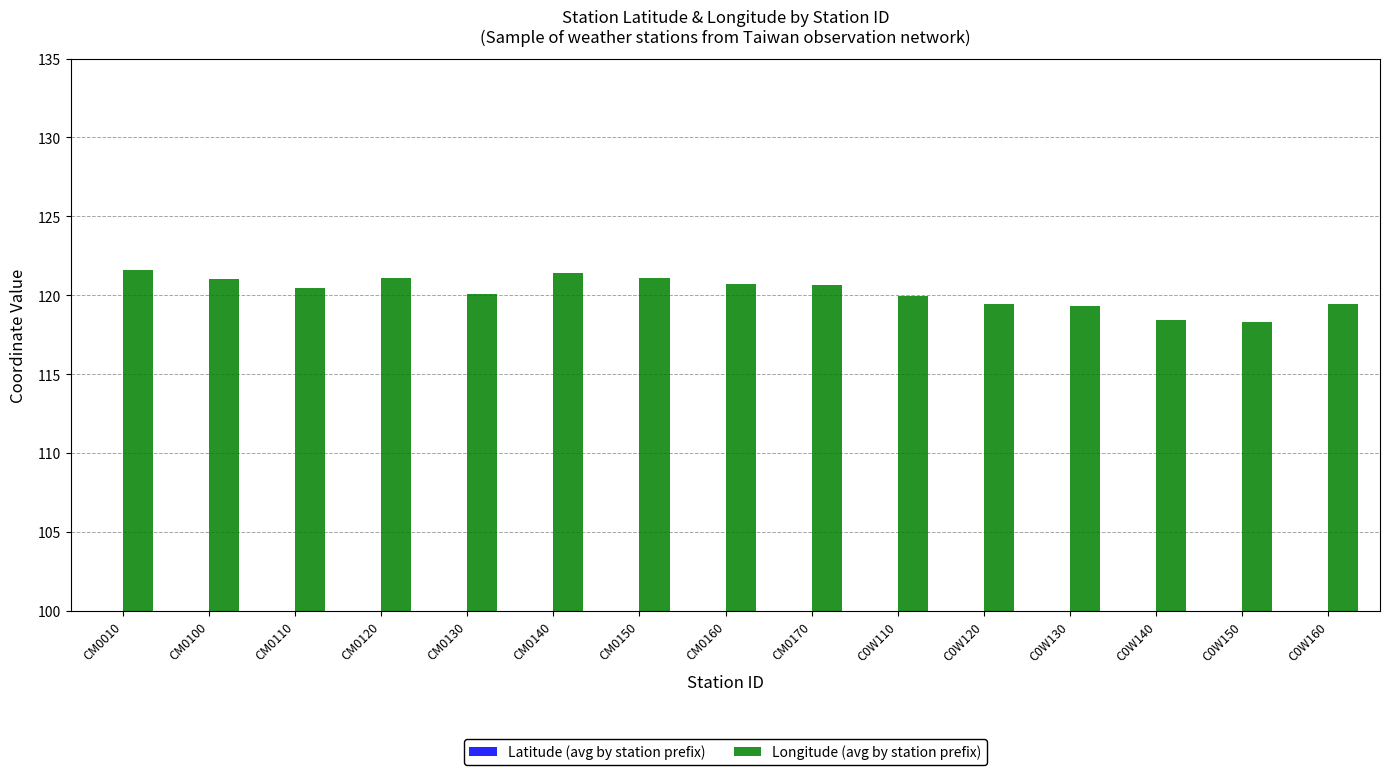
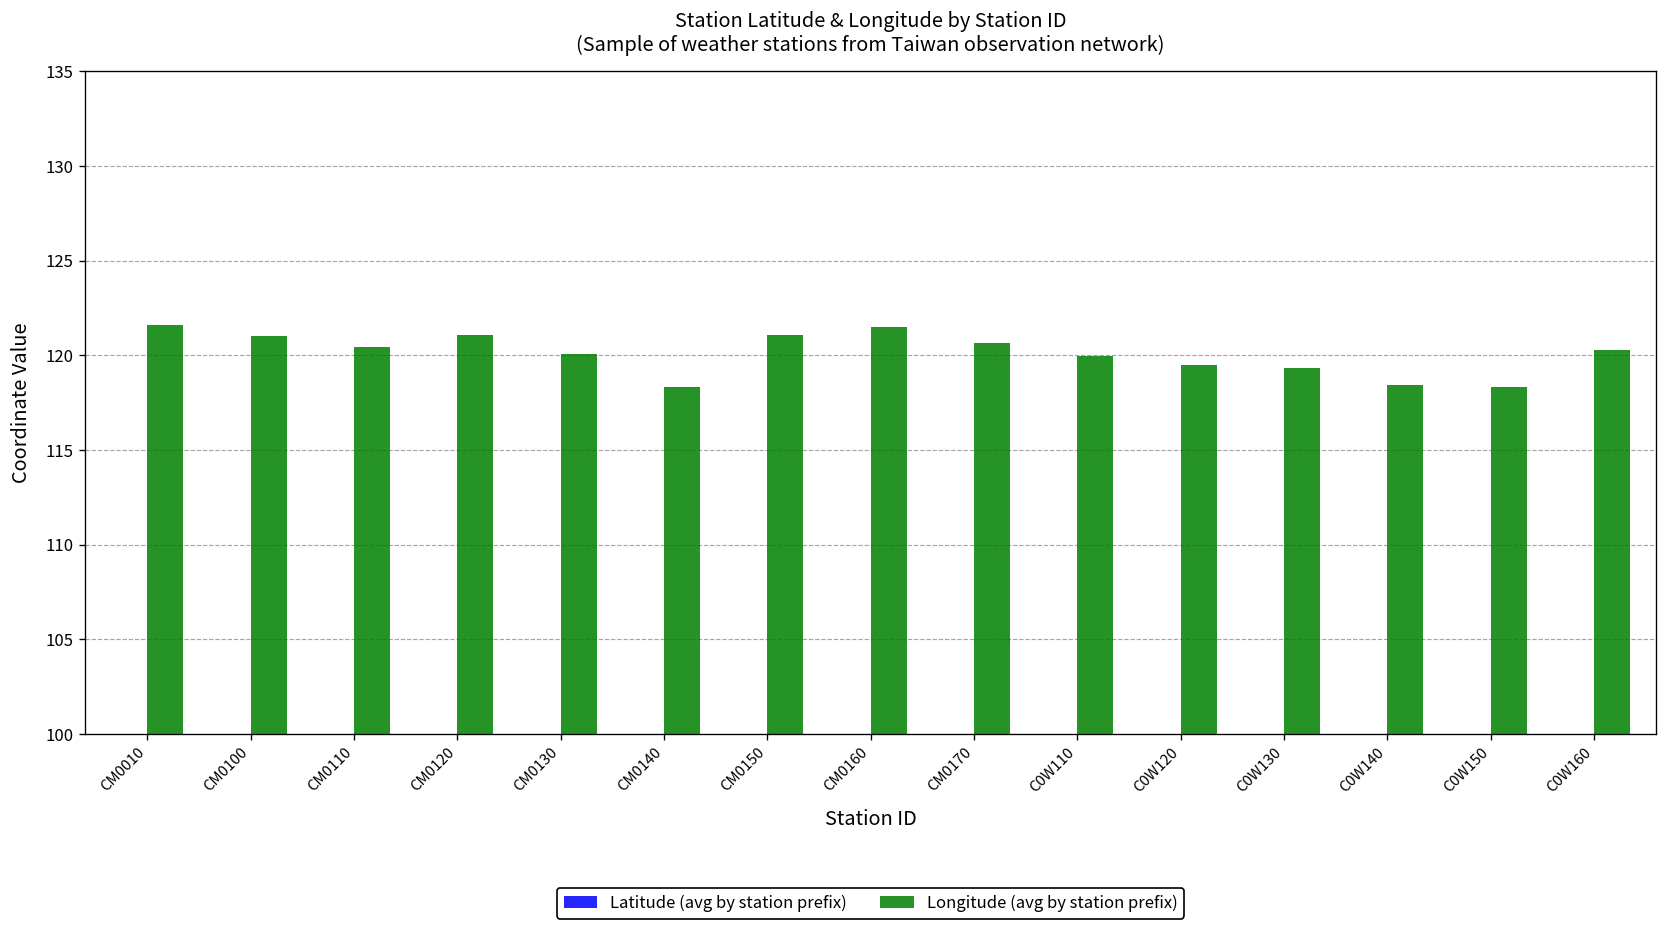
Longitude (avg by station prefix), CM0140: 121.4 -> 118.3
Longitude (avg by station prefix), CM0160: 120.7 -> 121.5
Longitude (avg by station prefix), C0W160: 119.5 -> 120.3
